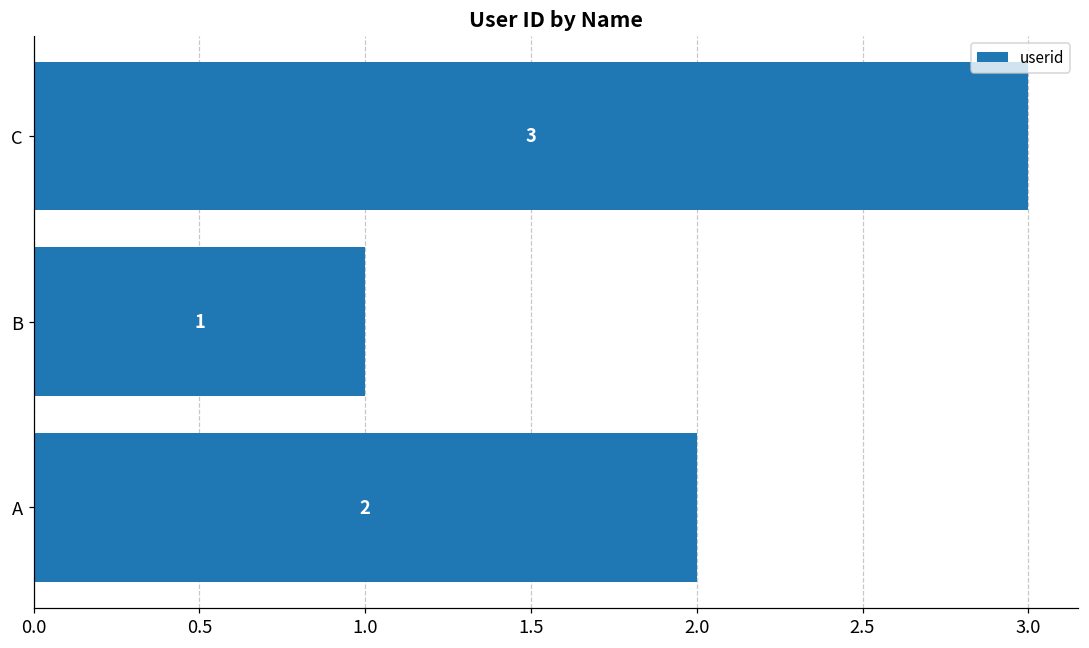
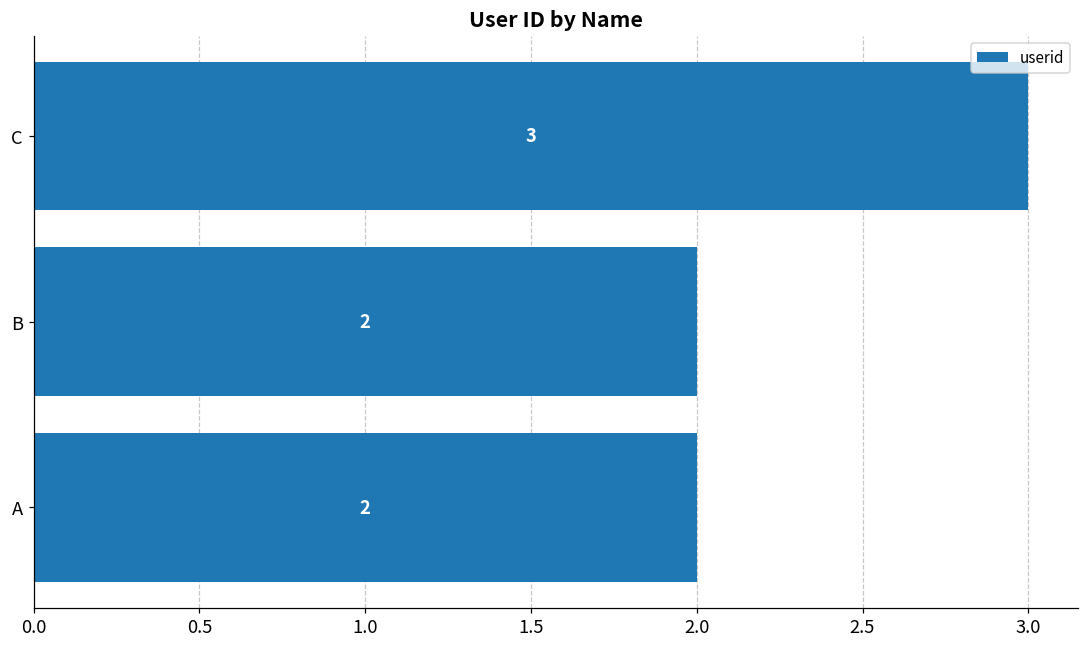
B: 1 -> 2
